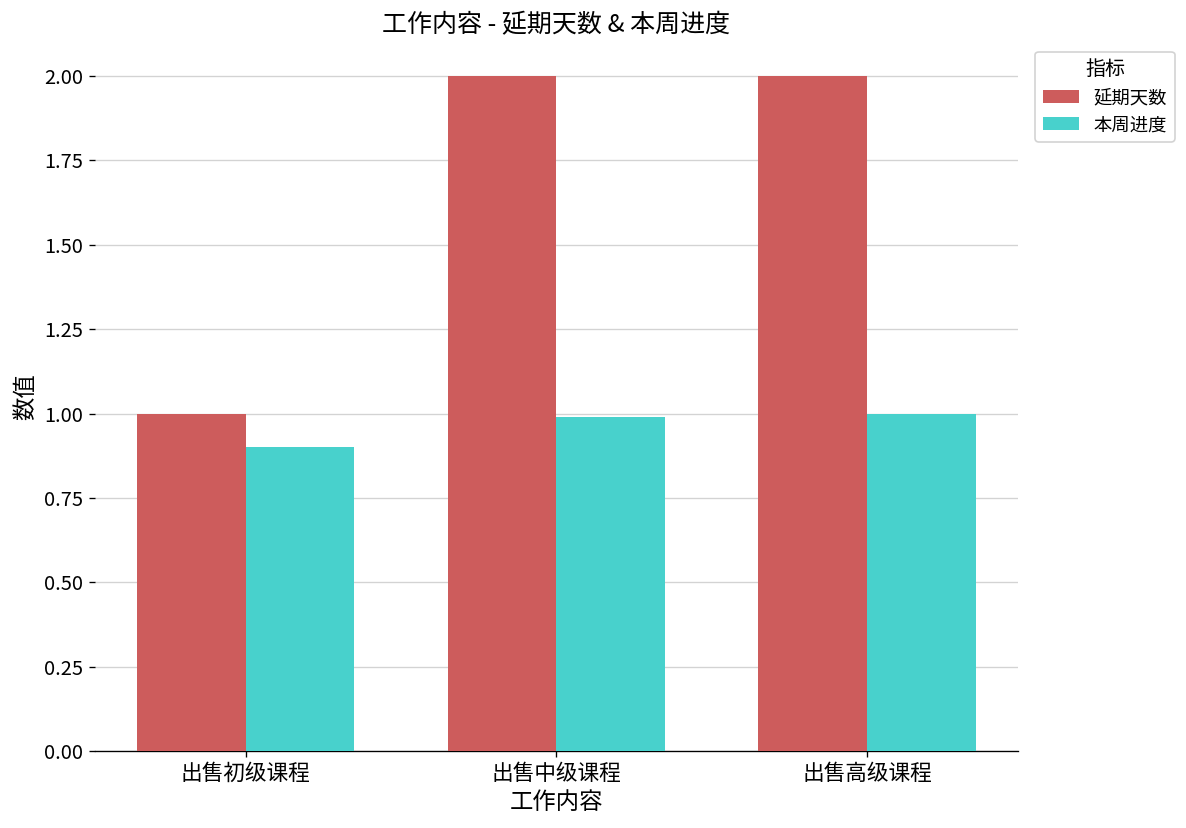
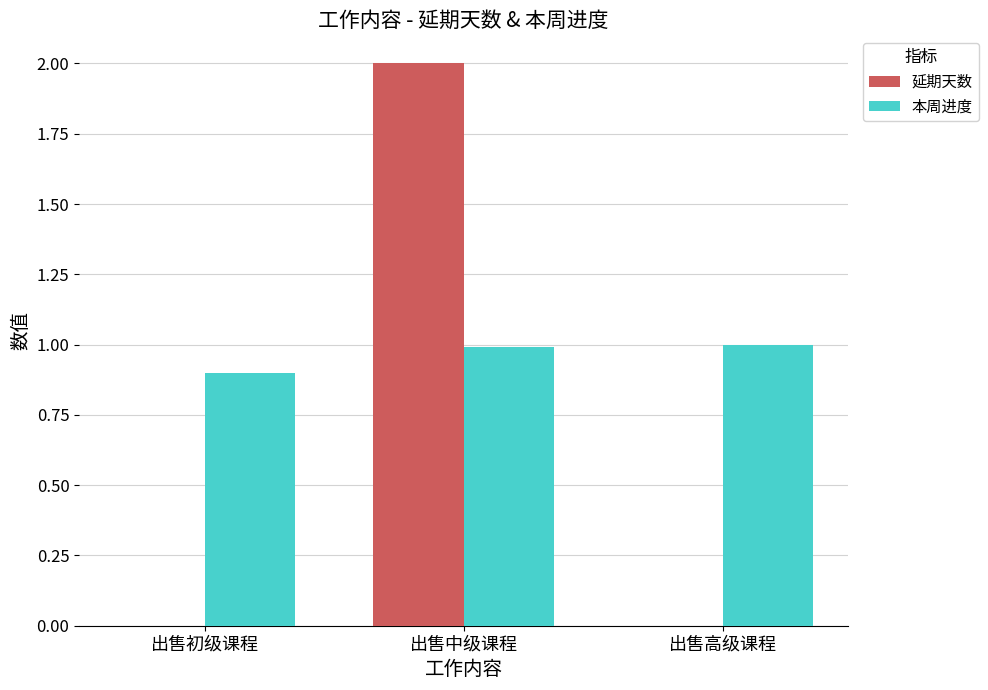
延期天数, 出售初级课程: 1 -> 0
延期天数, 出售高级课程: 2 -> 0
